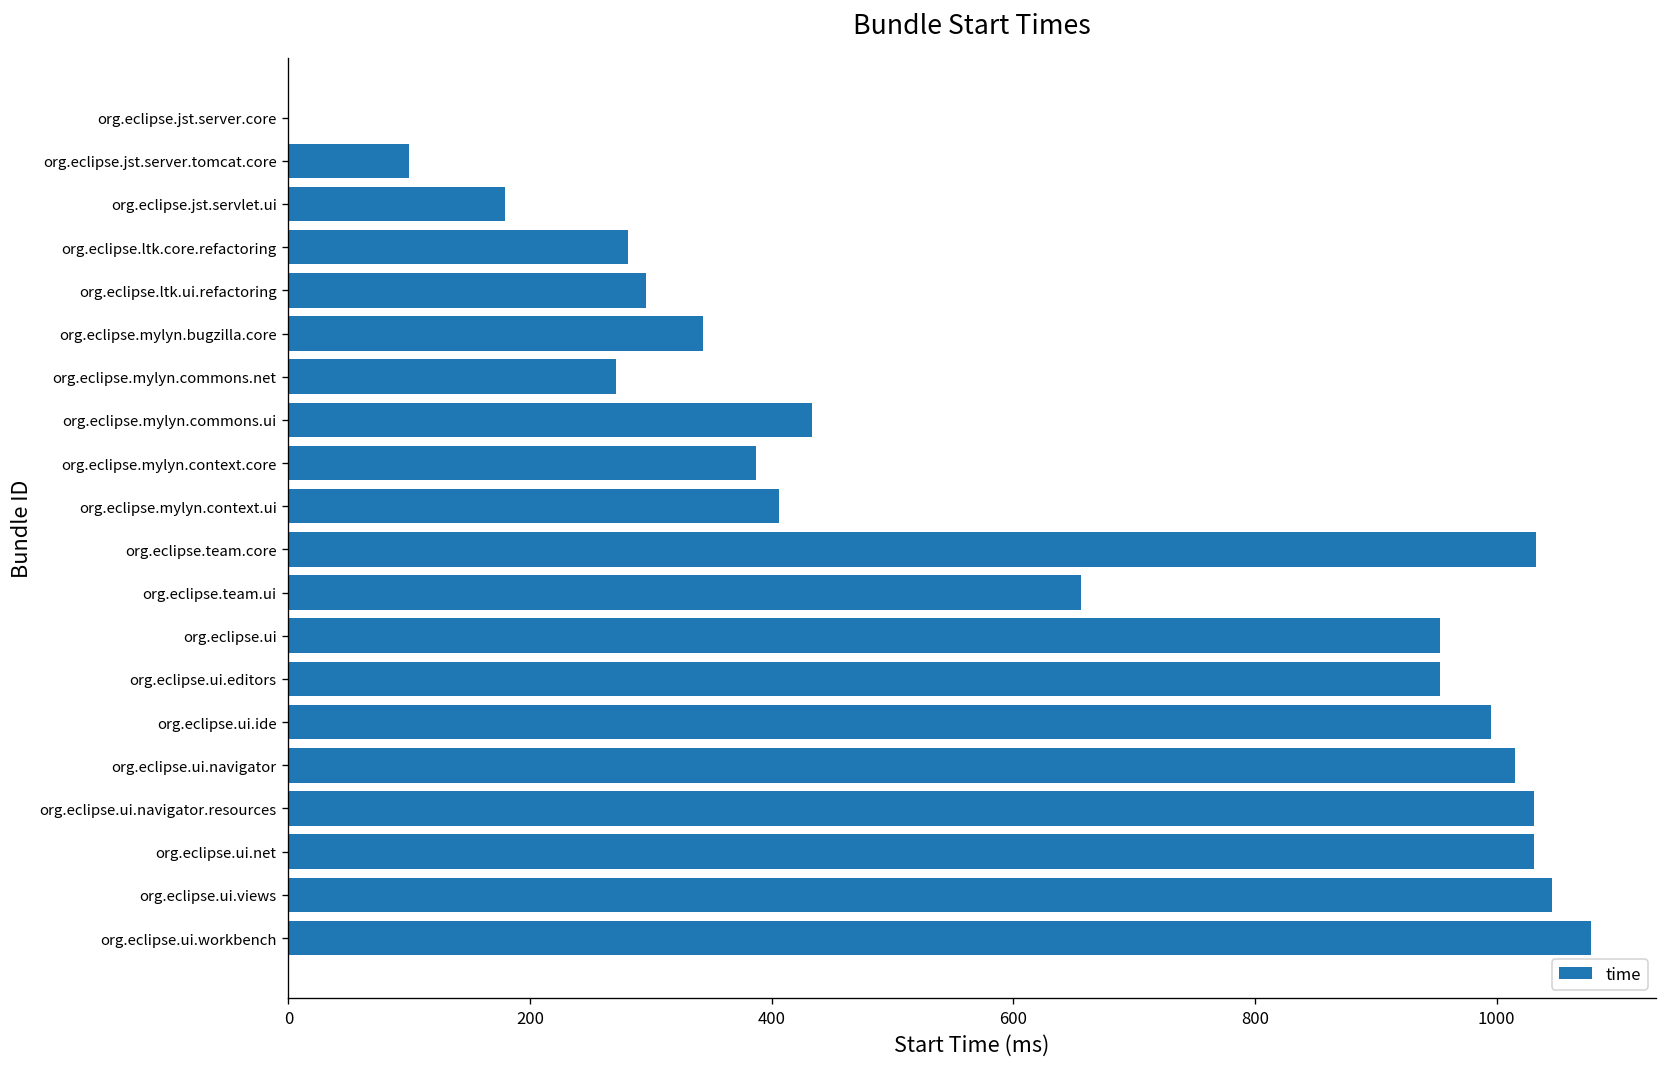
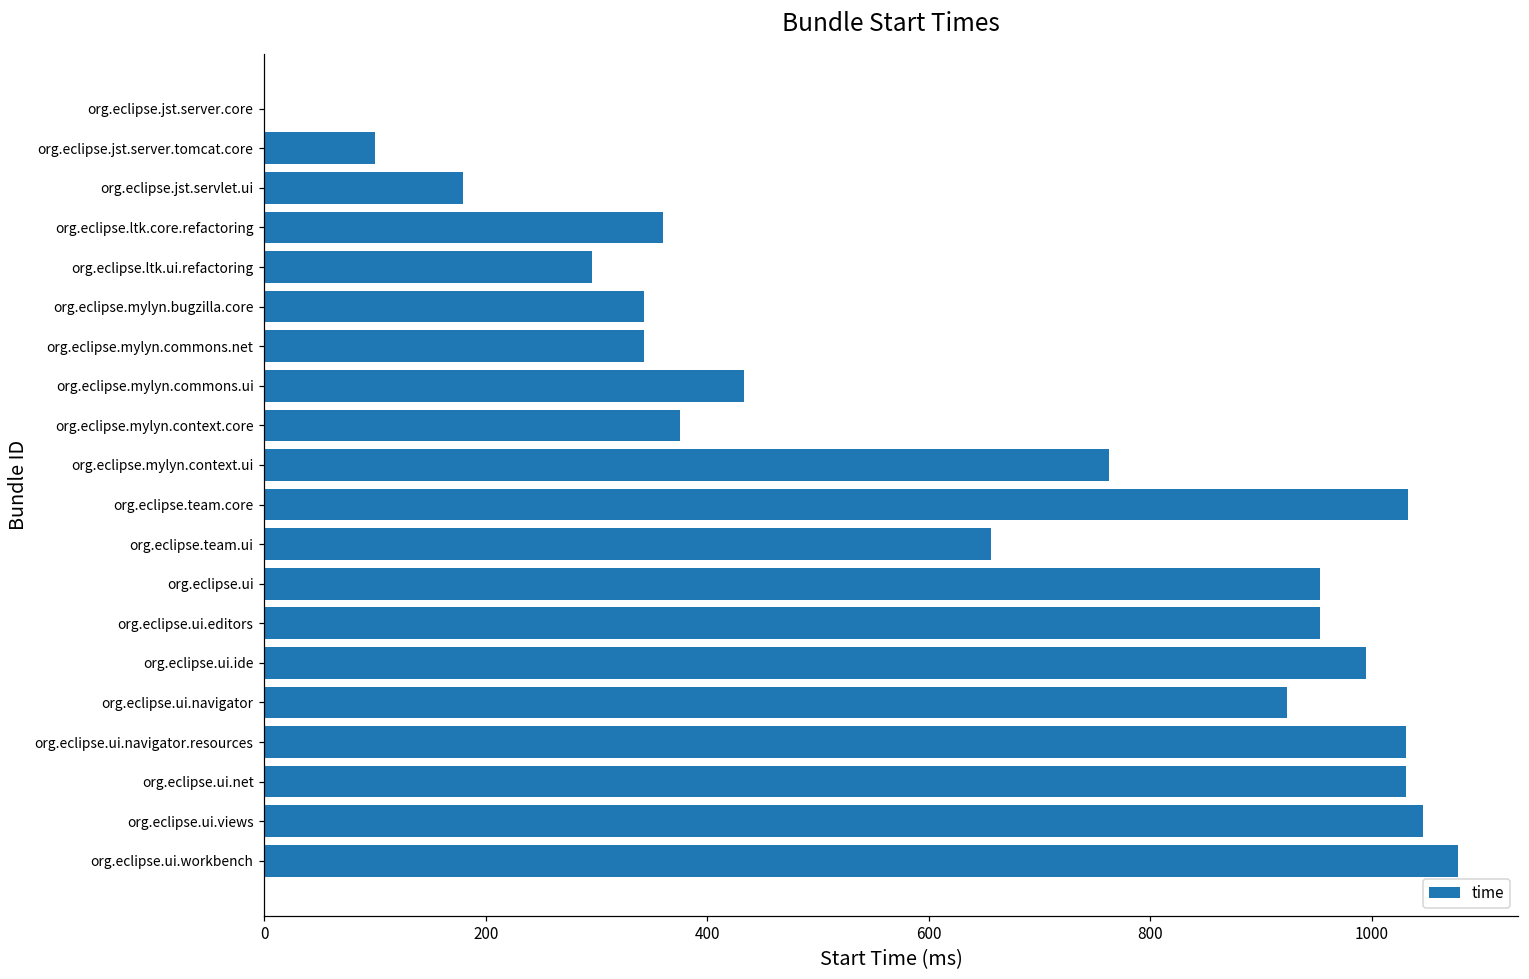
org.eclipse.ltk.core.refactoring: 281 -> 360
org.eclipse.mylyn.commons.net: 271 -> 343
org.eclipse.mylyn.context.core: 387 -> 375
org.eclipse.mylyn.context.ui: 406 -> 763
org.eclipse.ui.navigator: 1015 -> 923
